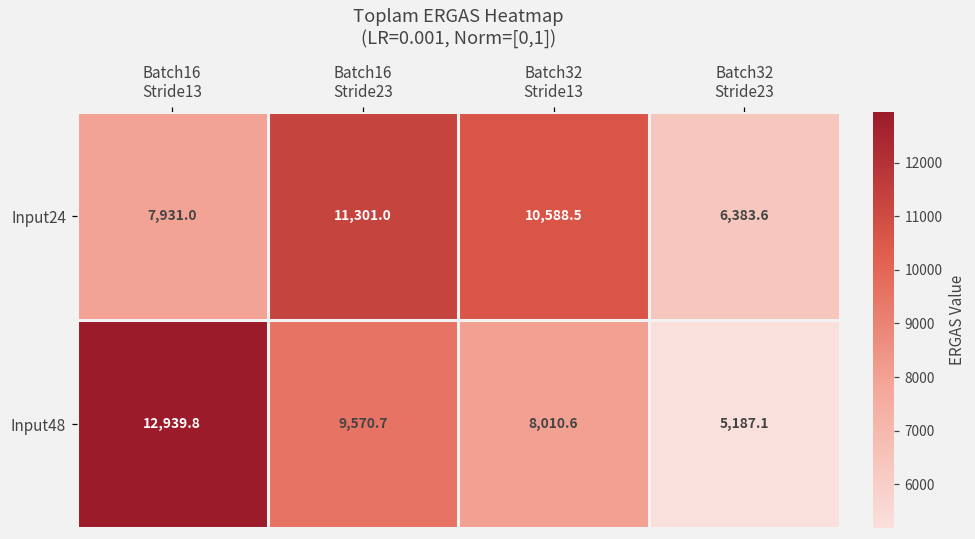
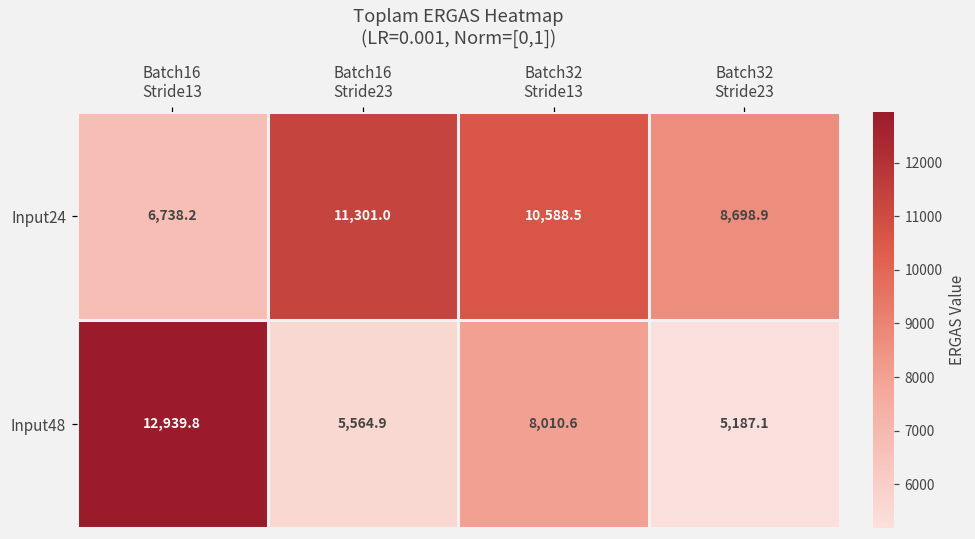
Input24, Batch16 Stride13: 7,931.0 -> 6,738.2
Input24, Batch32 Stride23: 6,383.6 -> 8,698.9
Input48, Batch16 Stride23: 9,570.7 -> 5,564.9
